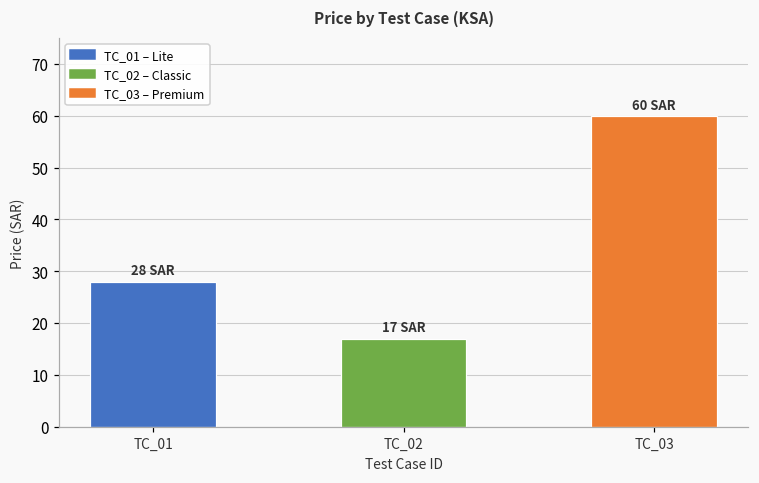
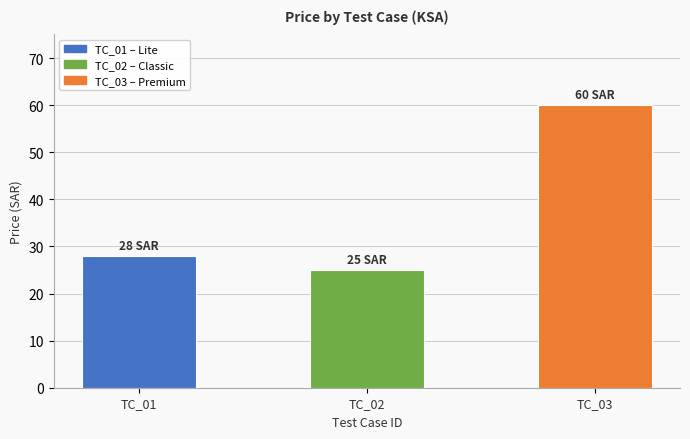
TC_02: 17 -> 25
